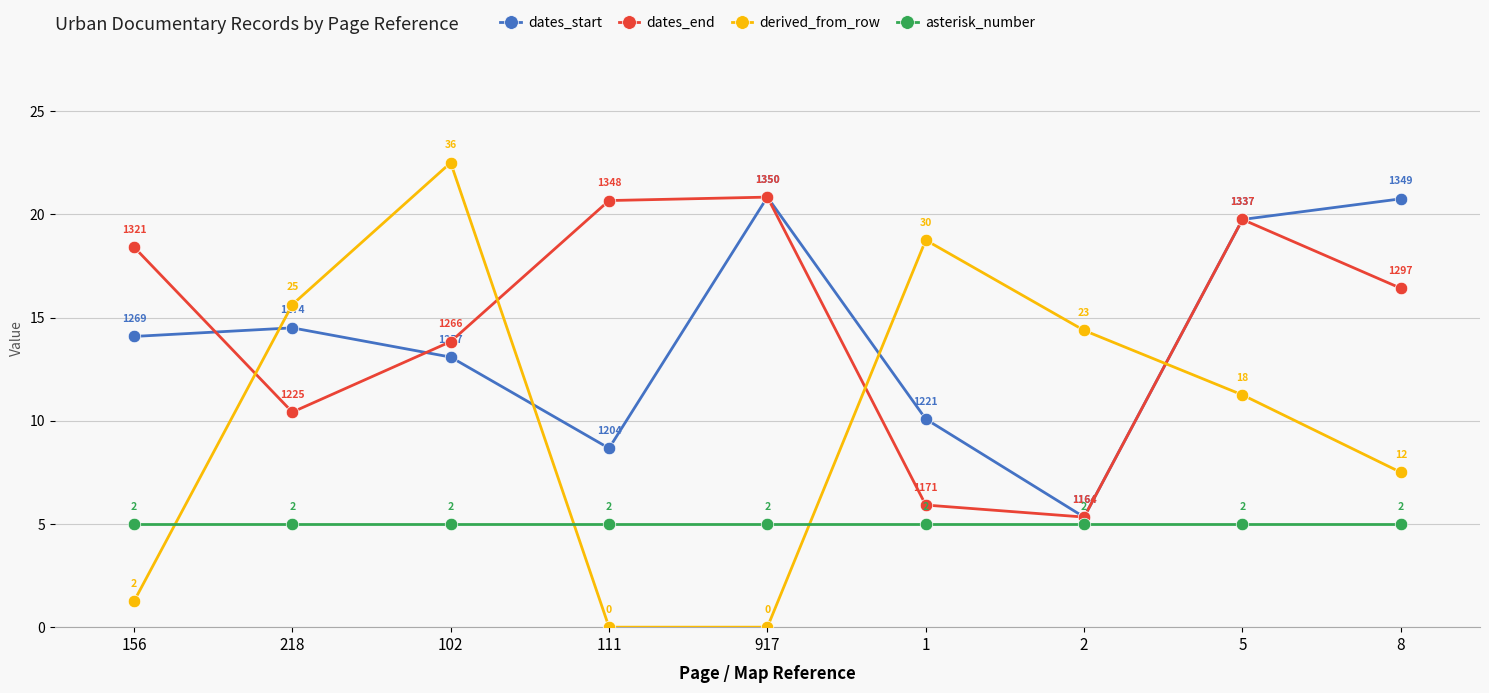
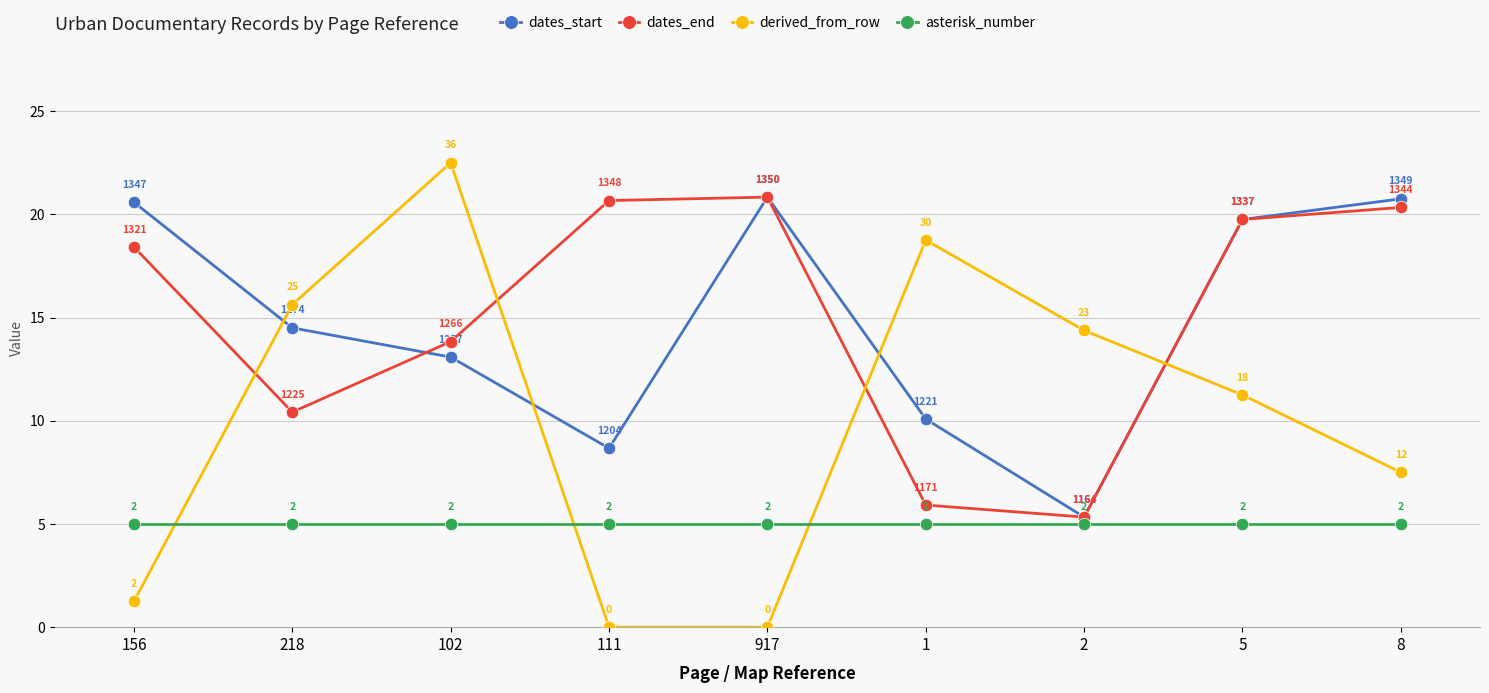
dates_start, 156: 1269 -> 1347
dates_end, 8: 1297 -> 1344
